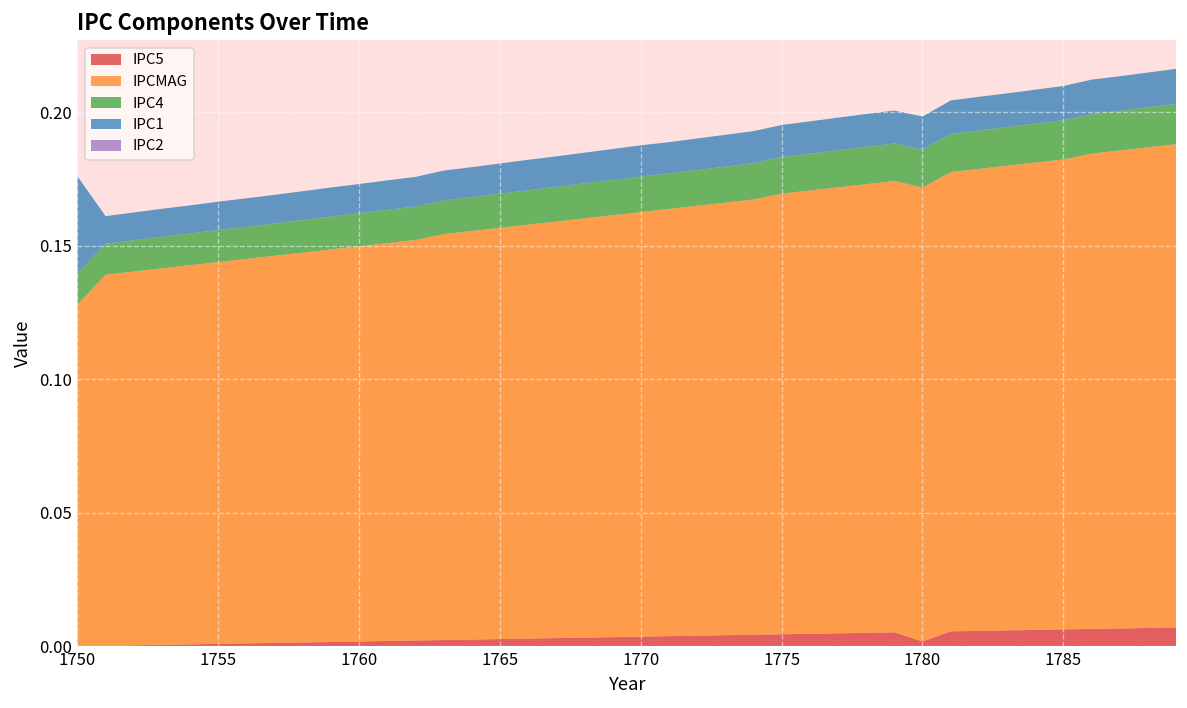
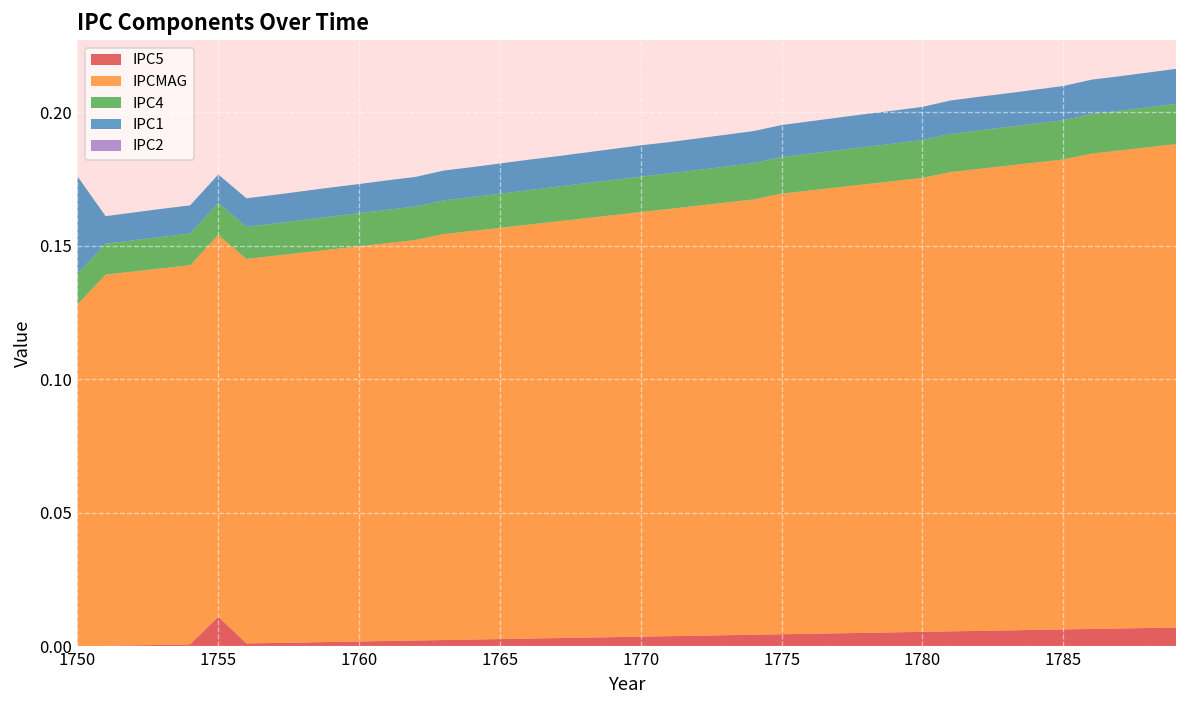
IPC5, 1755: 0.001 -> 0.011
IPC5, 1780: 0.002 -> 0.005
